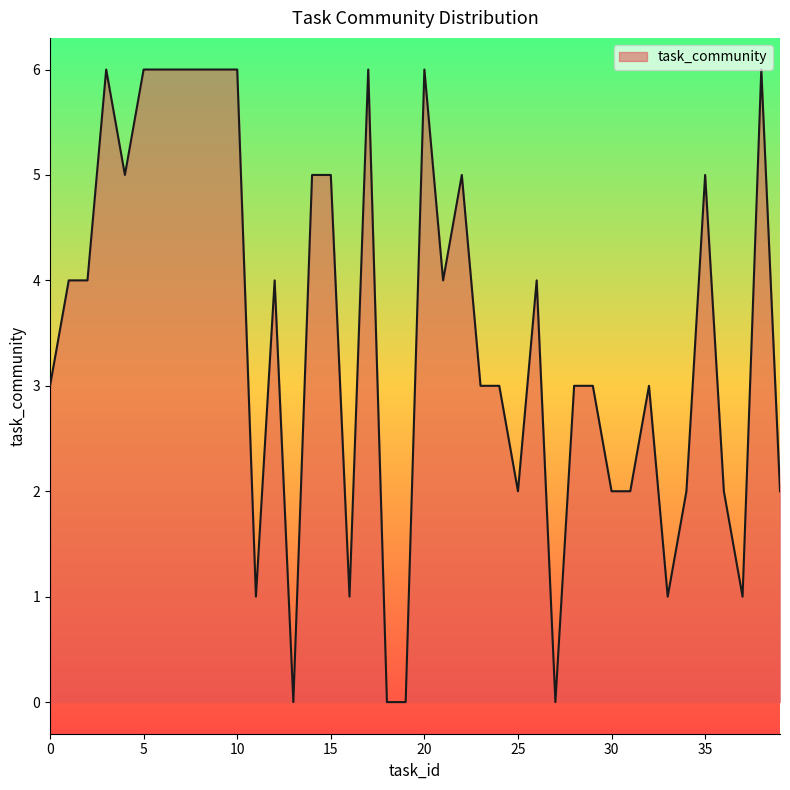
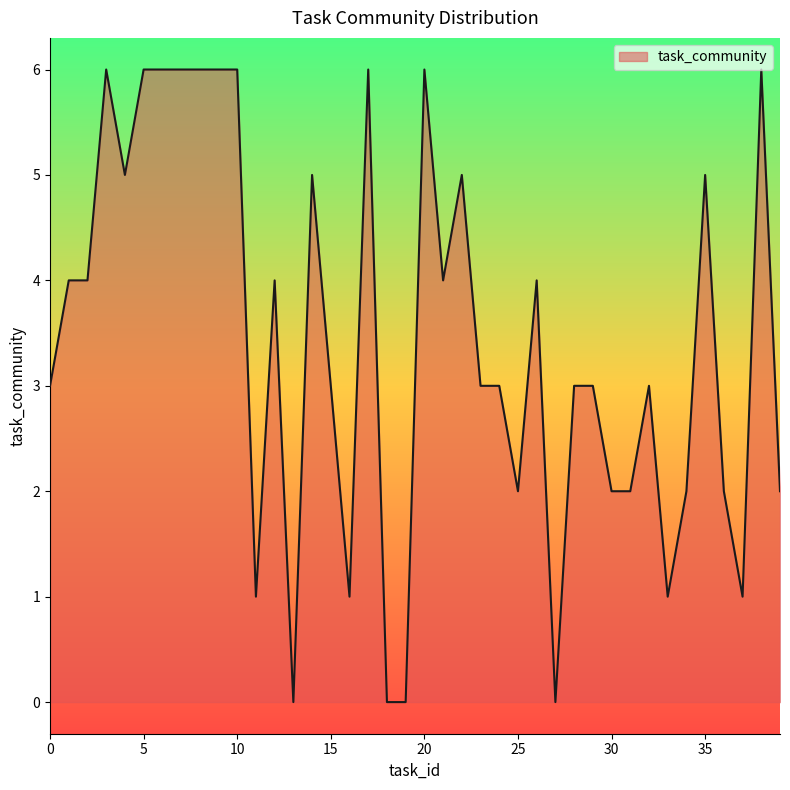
15: 5 -> 3
